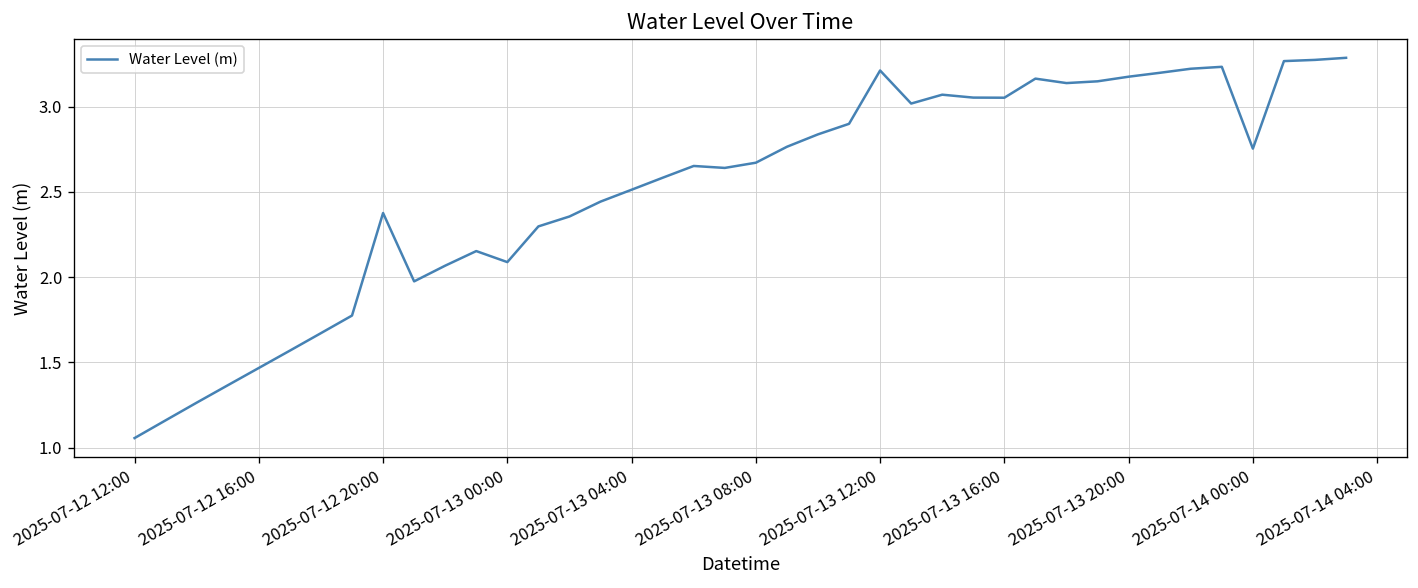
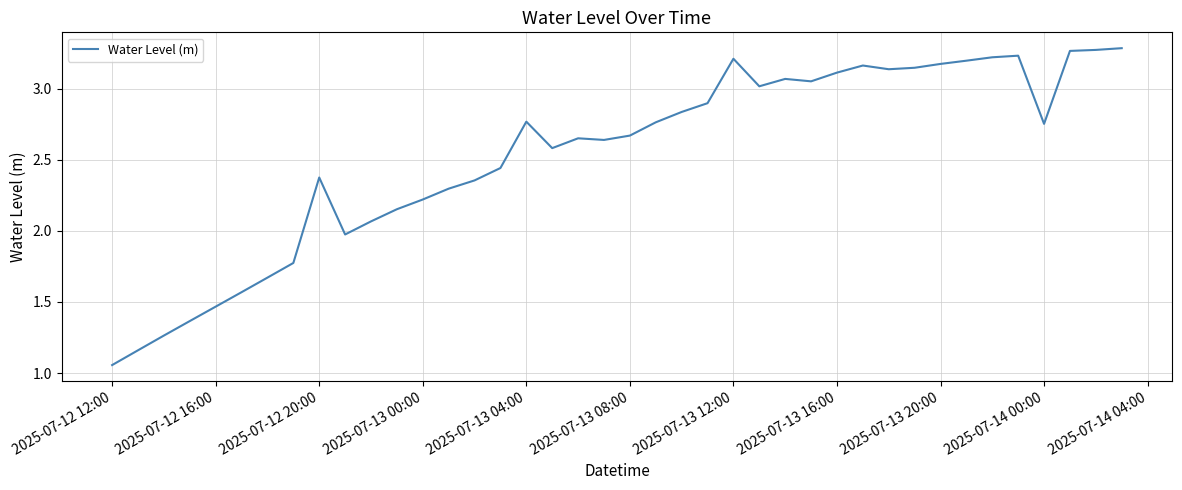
2025-07-13 00:00: 2.09 -> 2.22
2025-07-13 04:00: 2.51 -> 2.77
2025-07-13 16:00: 3.05 -> 3.11
